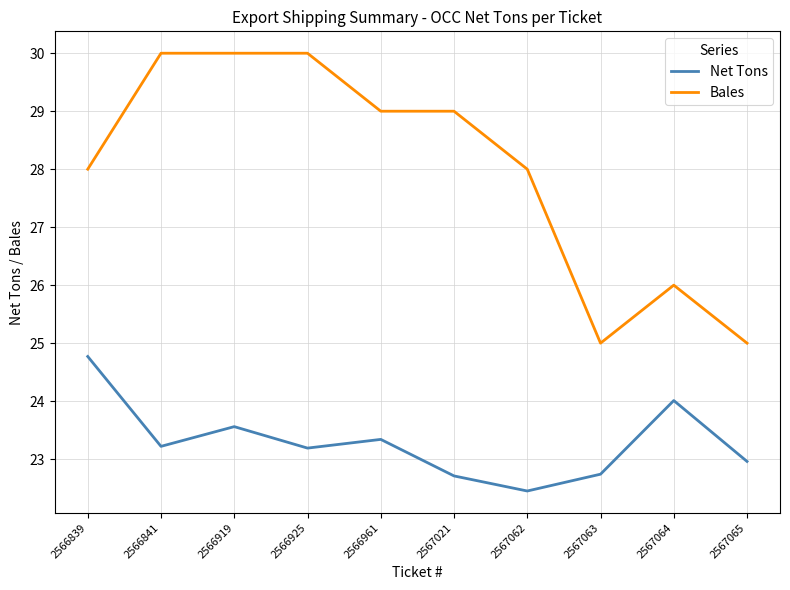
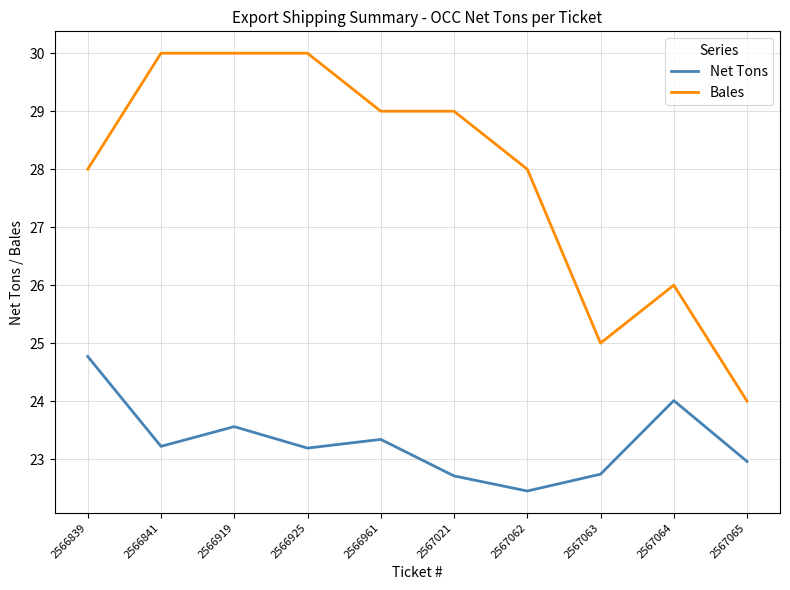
Bales, 2567065: 25 -> 24
